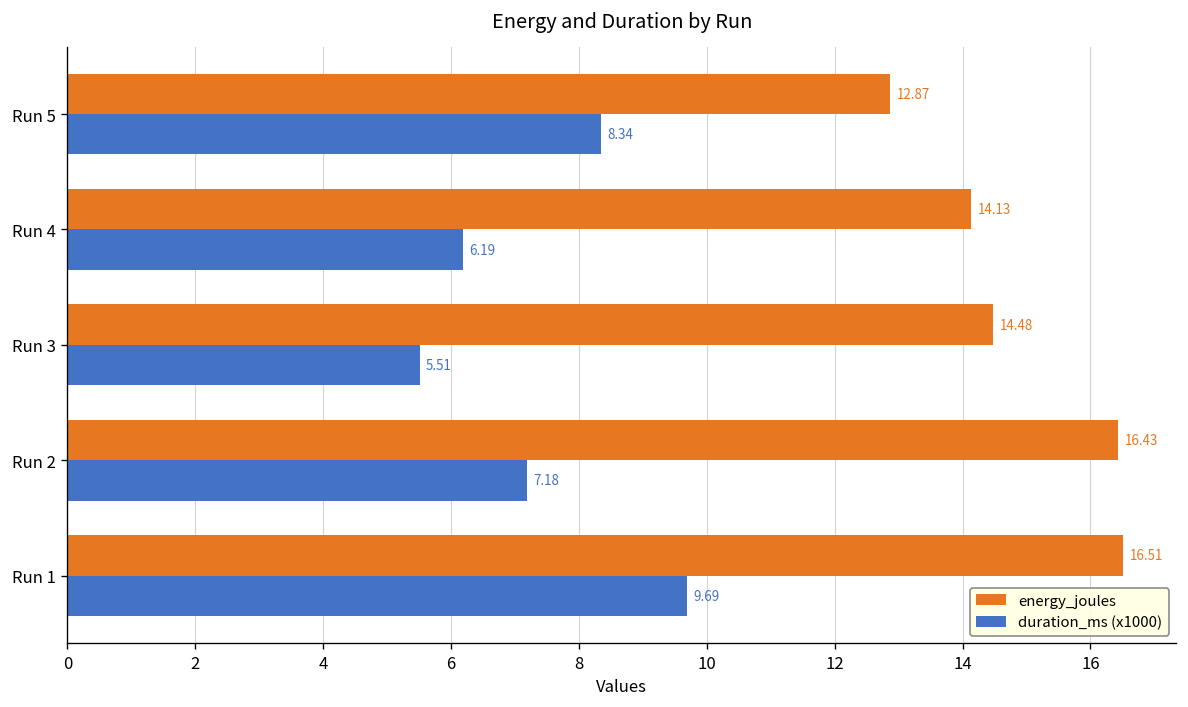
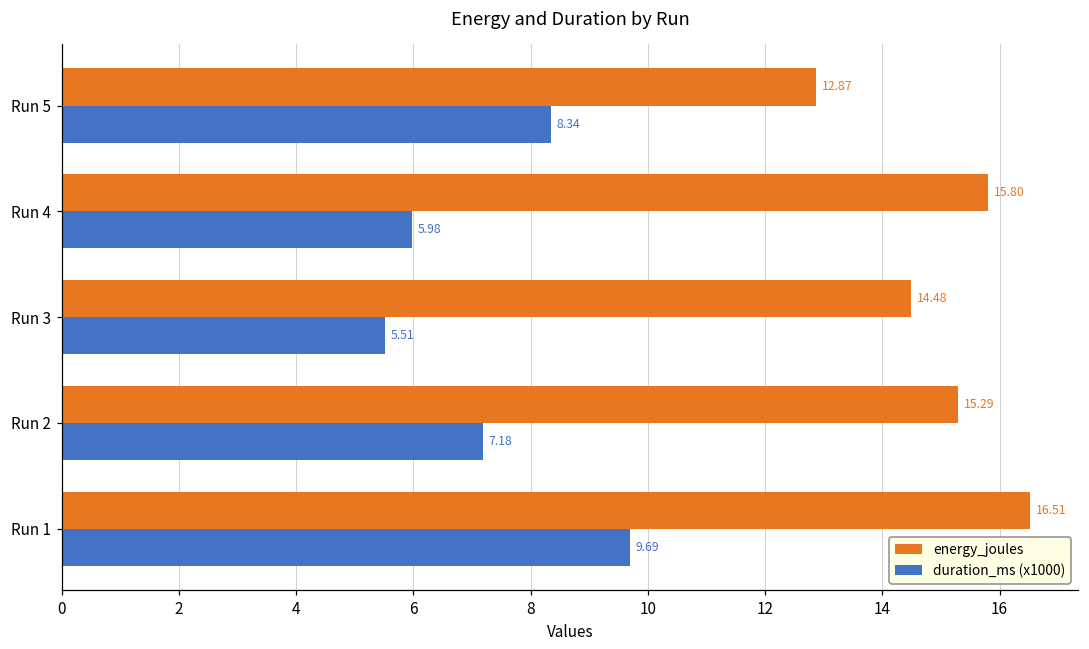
energy_joules, Run 4: 14.13 -> 15.80
duration_ms (x1000), Run 4: 6.19 -> 5.98
energy_joules, Run 2: 16.43 -> 15.29
